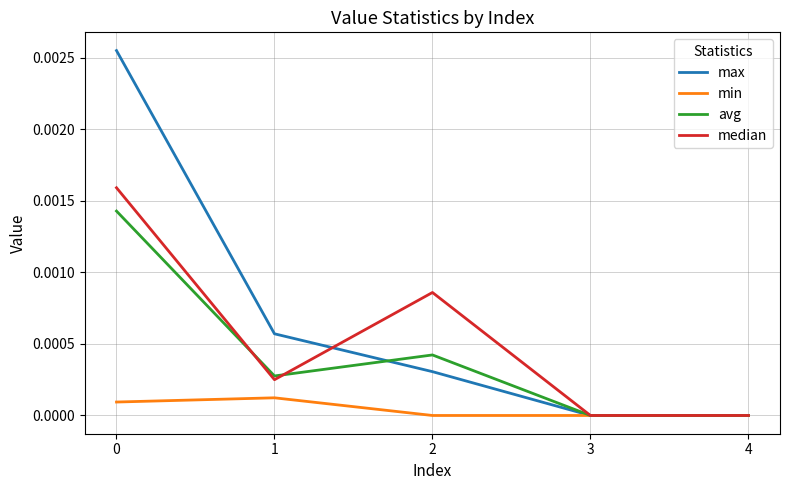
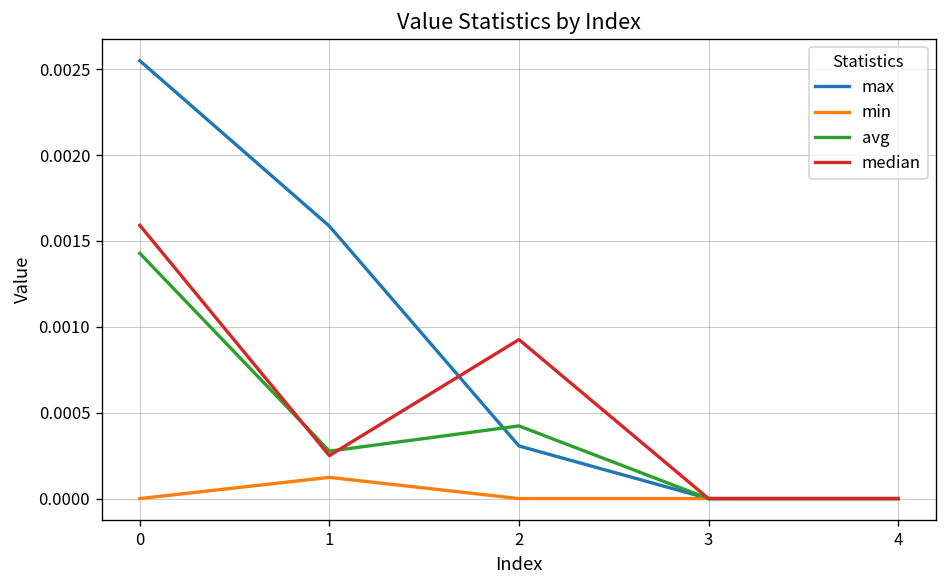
min, 0: 0.0001 -> 0.0000
max, 1: 0.00057 -> 0.00159
median, 2: 0.00086 -> 0.00093
